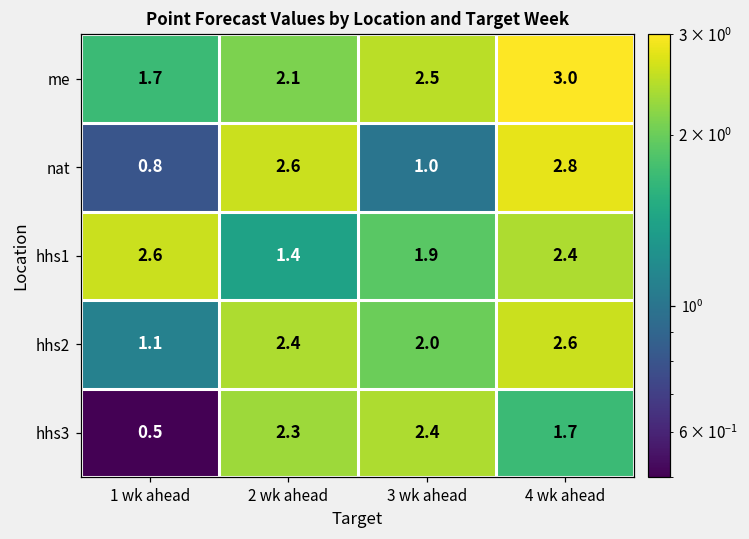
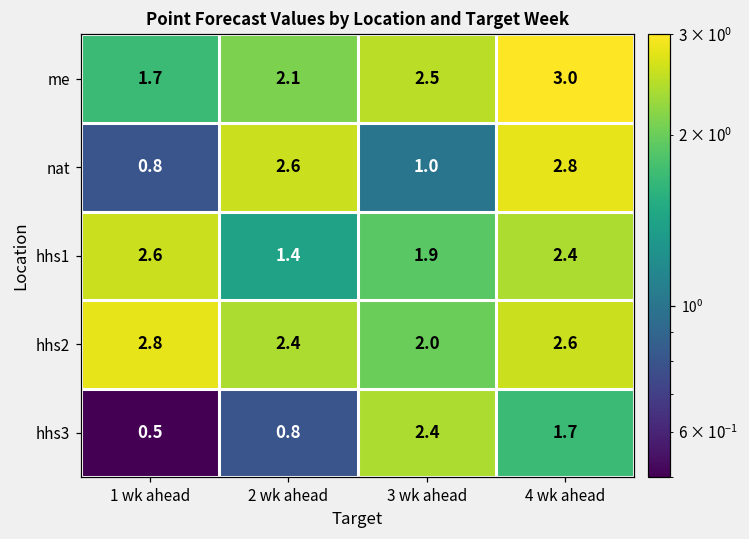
hhs2, 1 wk ahead: 1.1 -> 2.8
hhs3, 2 wk ahead: 2.3 -> 0.8
